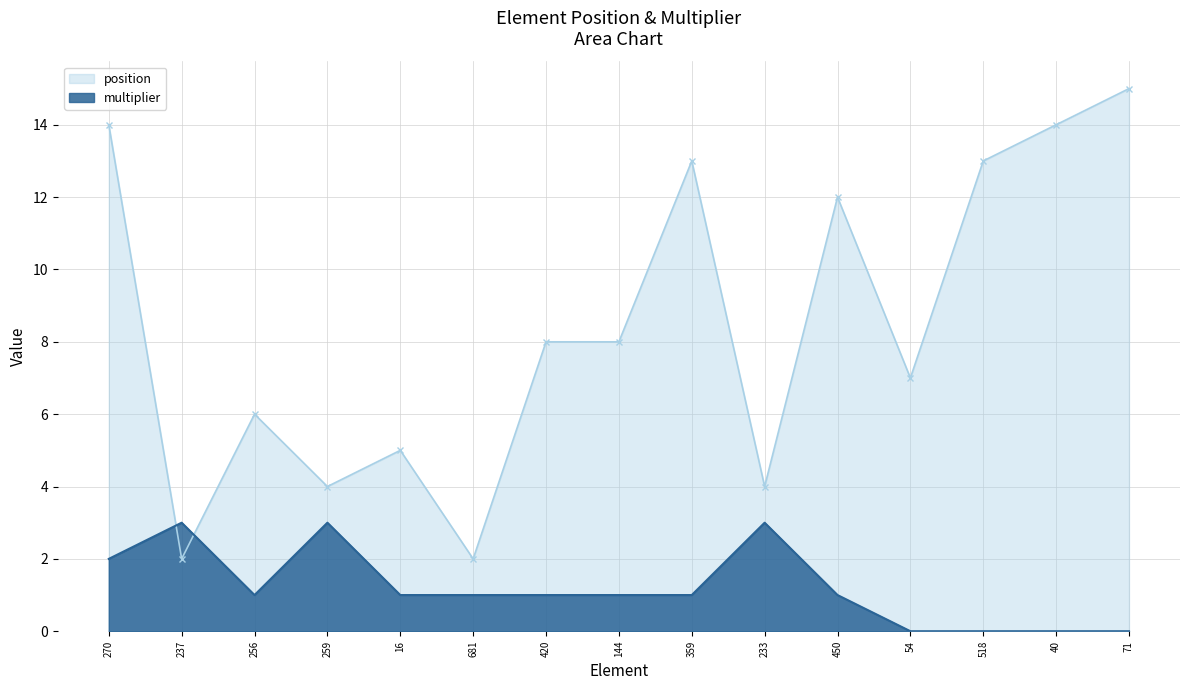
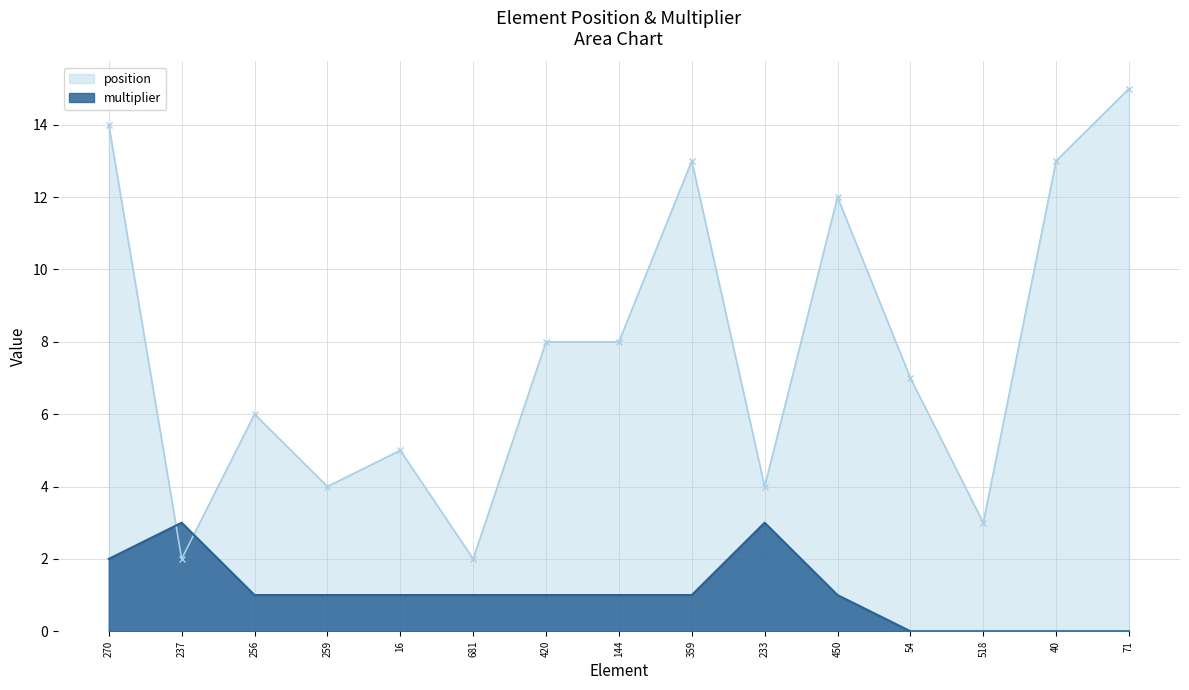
multiplier, 259: 3 -> 1
position, 518: 13 -> 3
position, 40: 14 -> 13
